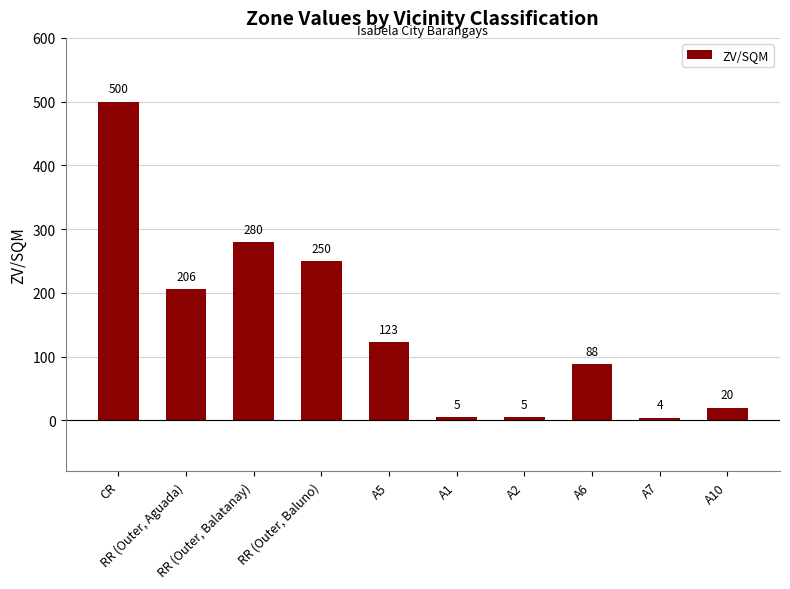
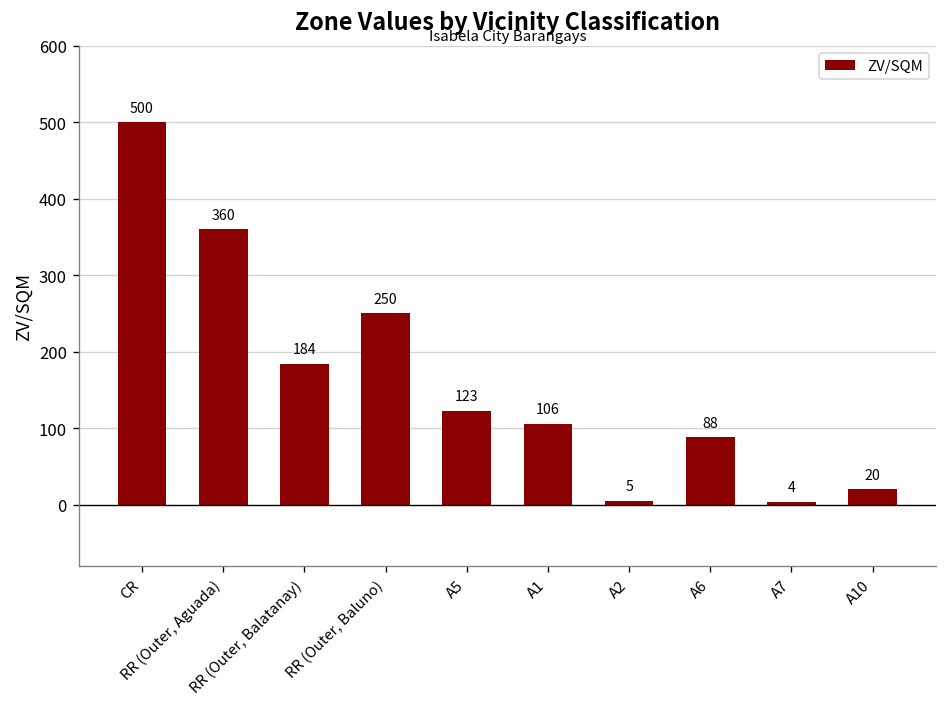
RR (Outer, Aguada): 206 -> 360
RR (Outer, Balatanay): 280 -> 184
A1: 5 -> 106
